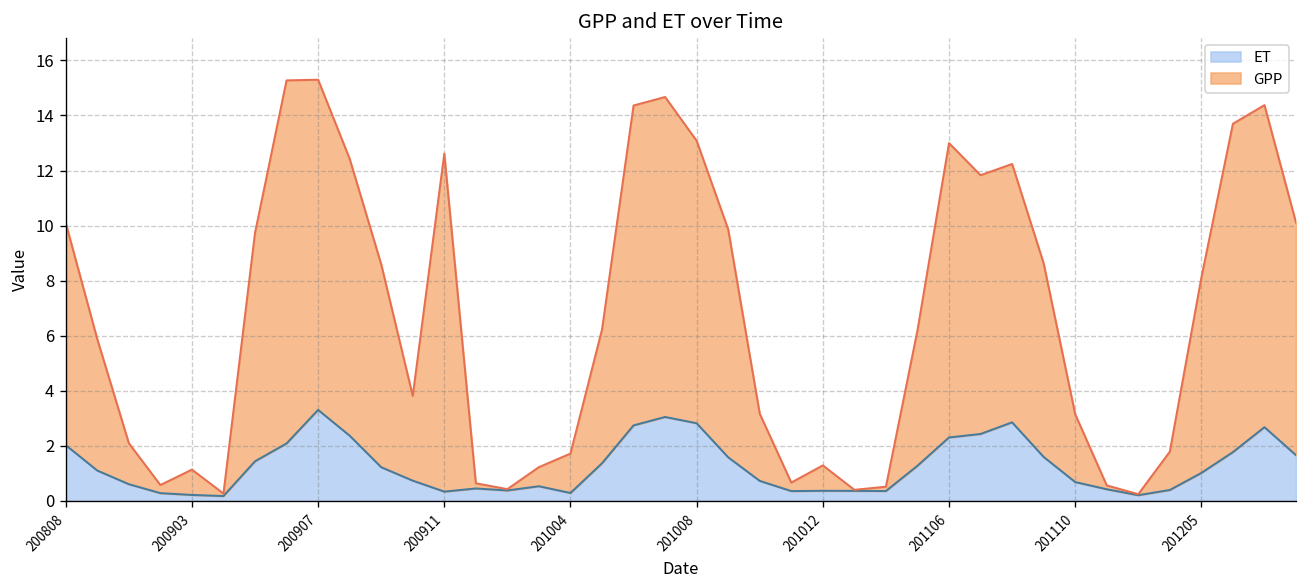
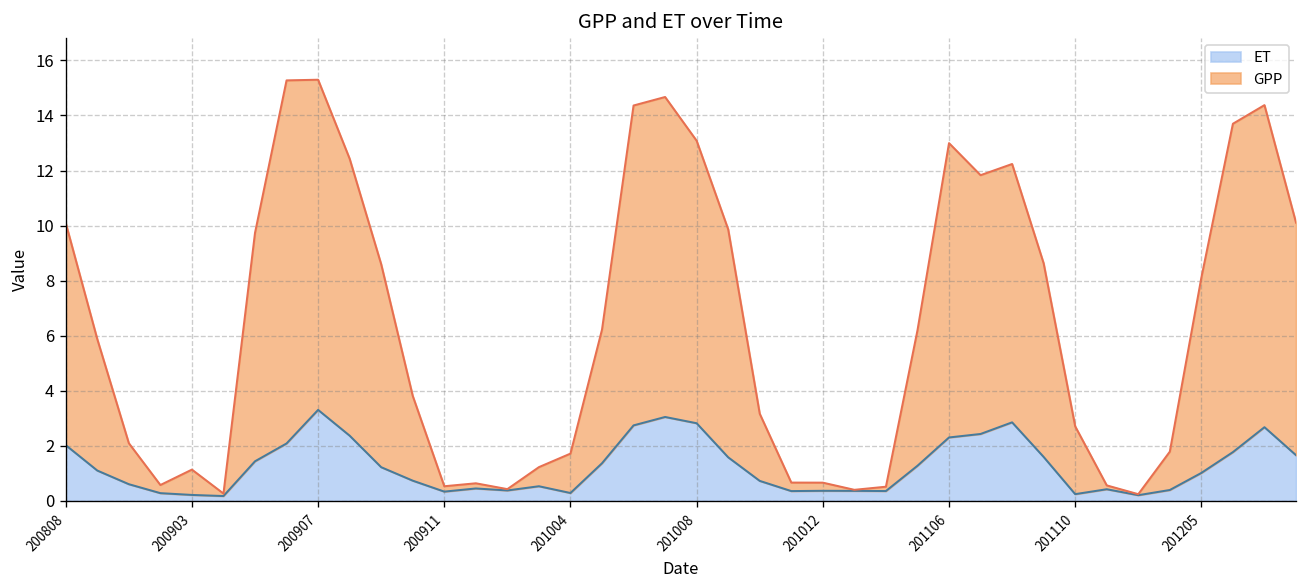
GPP, 200911: 12.3 -> 0.2
GPP, 201012: 0.9 -> 0.3
ET, 201110: 0.7 -> 0.2
